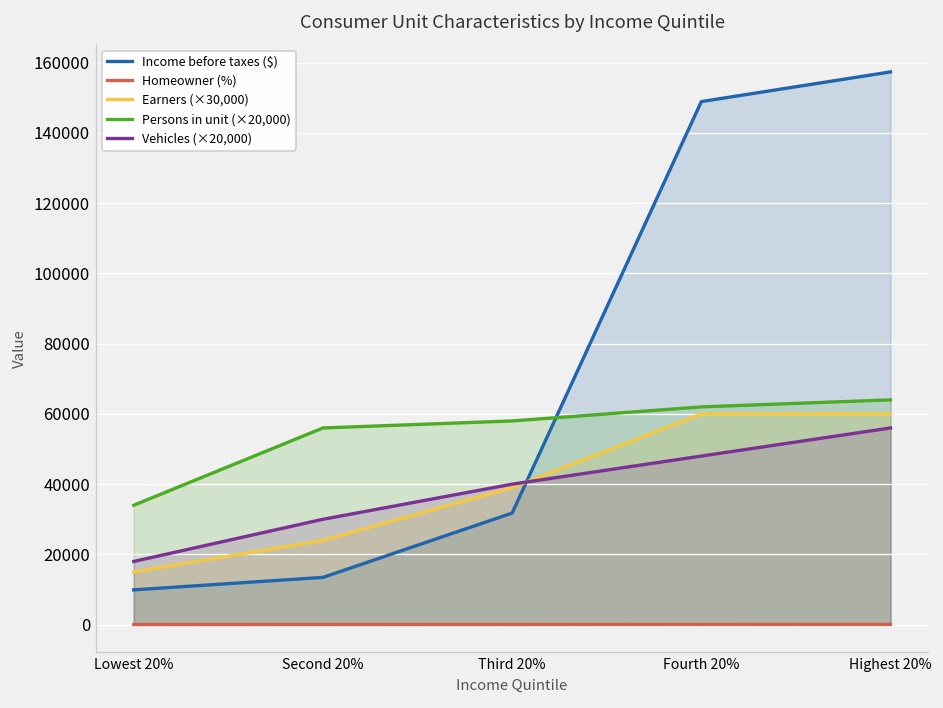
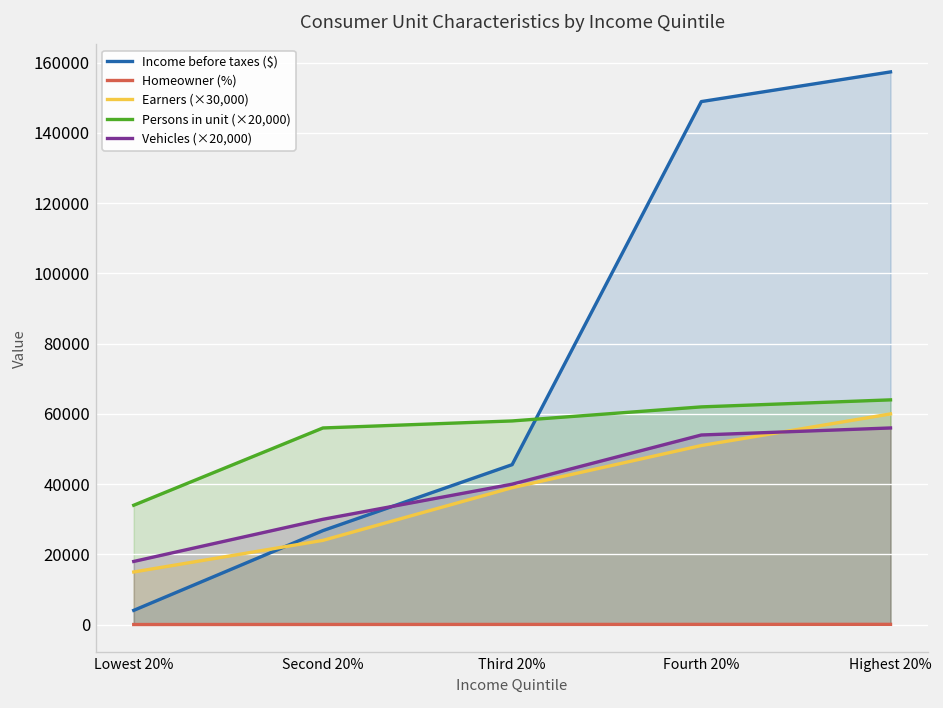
Income before taxes ($), Lowest 20%: 10000 -> 4000
Income before taxes ($), Second 20%: 13000 -> 27000
Income before taxes ($), Third 20%: 32000 -> 46000
Earners (×30,000), Fourth 20%: 60000 -> 51000
Vehicles (×20,000), Fourth 20%: 48000 -> 54000
